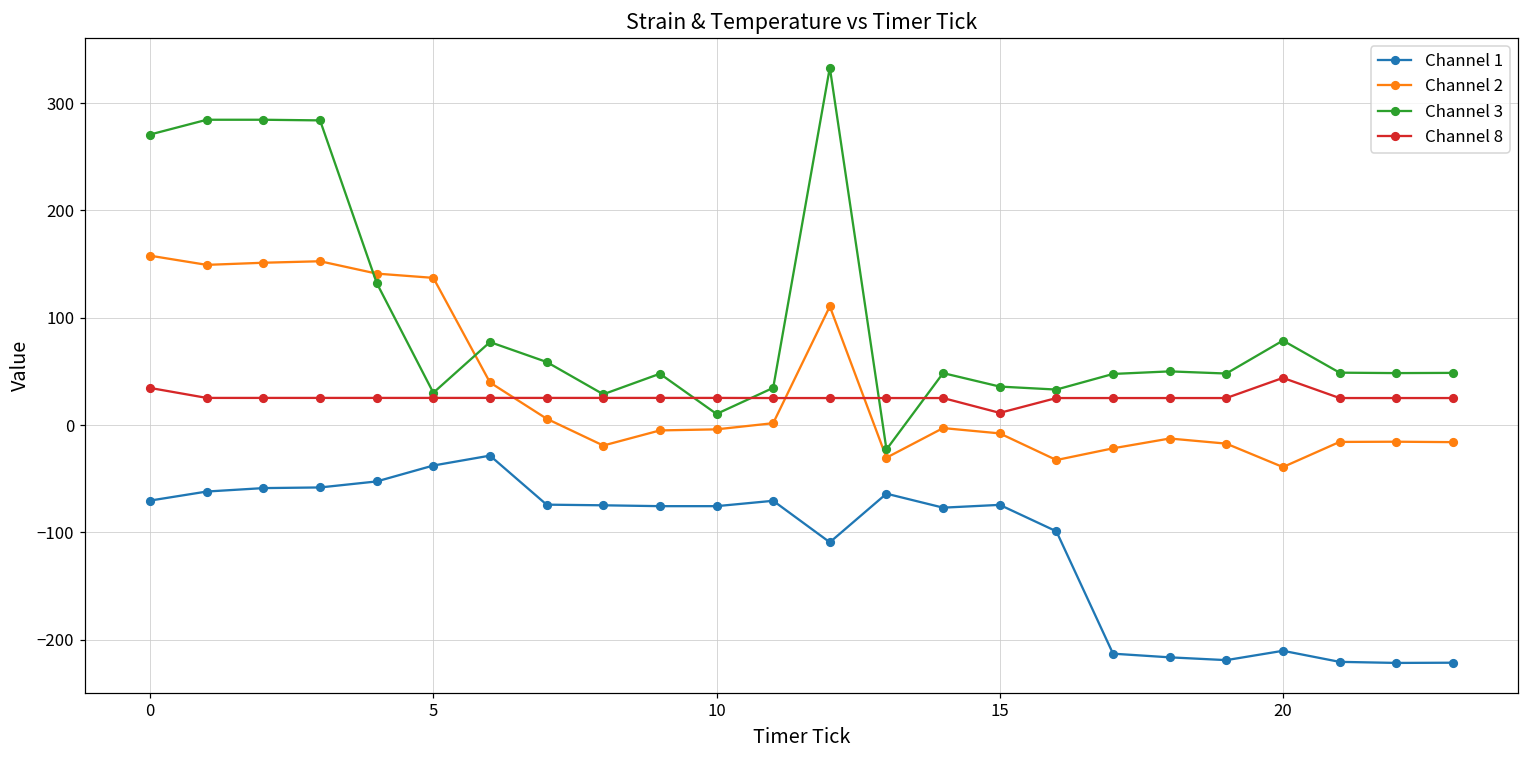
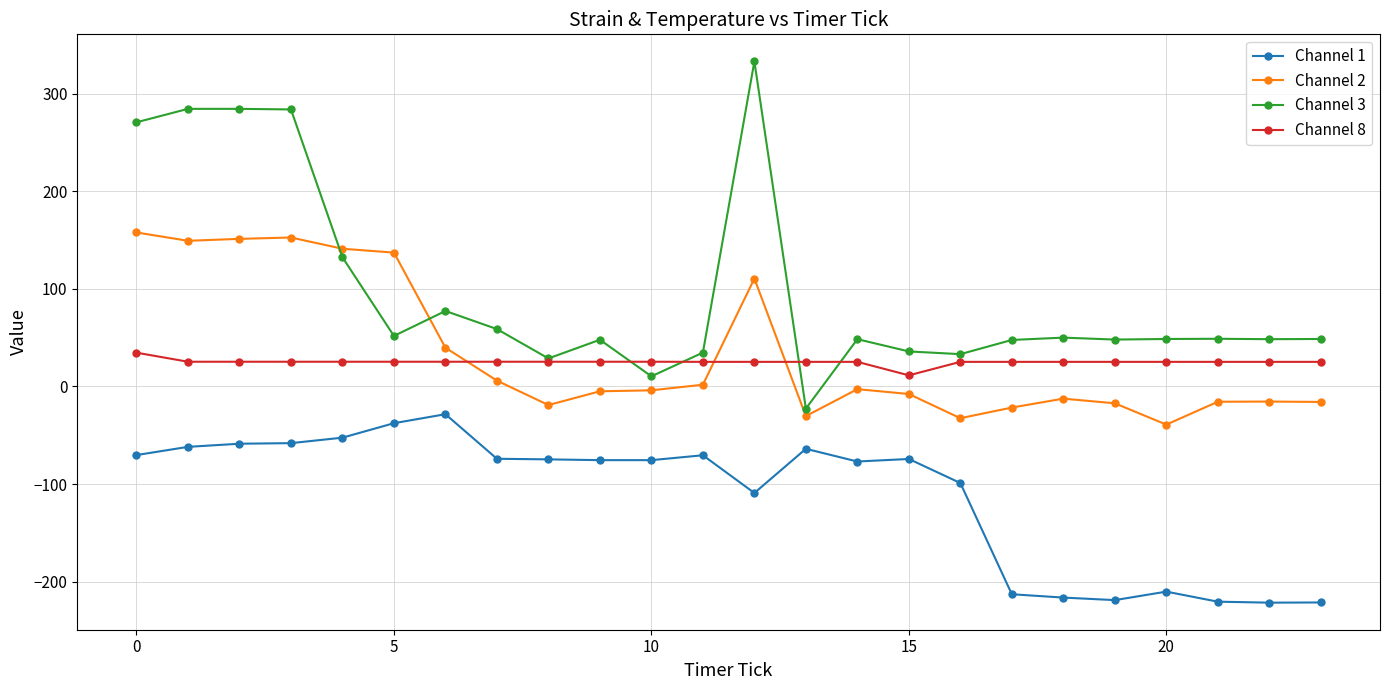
Channel 3, 5: 30 -> 50
Channel 3, 20: 80 -> 50
Channel 8, 20: 40 -> 30
